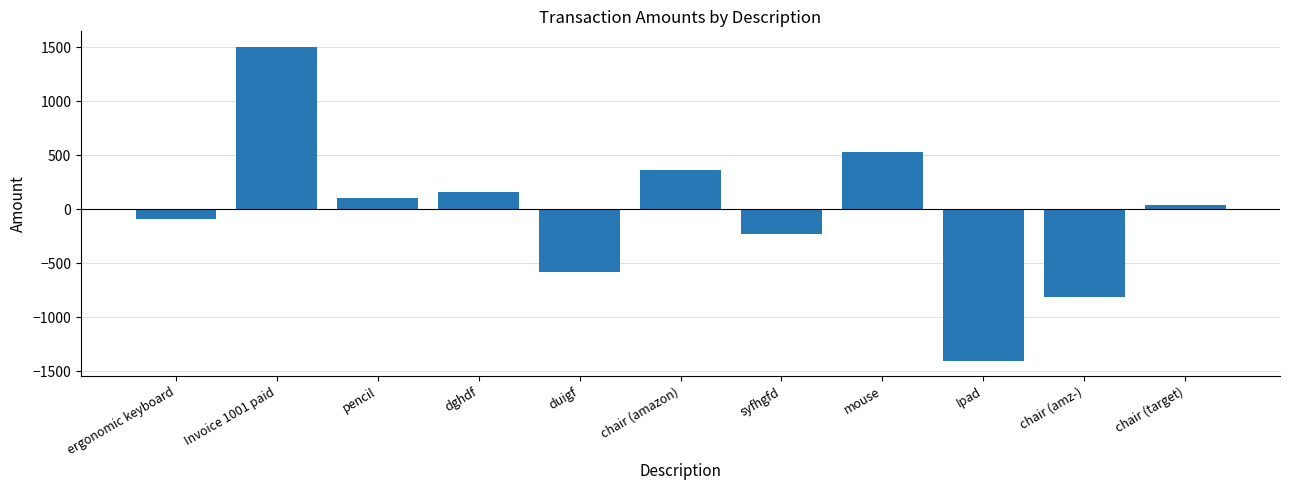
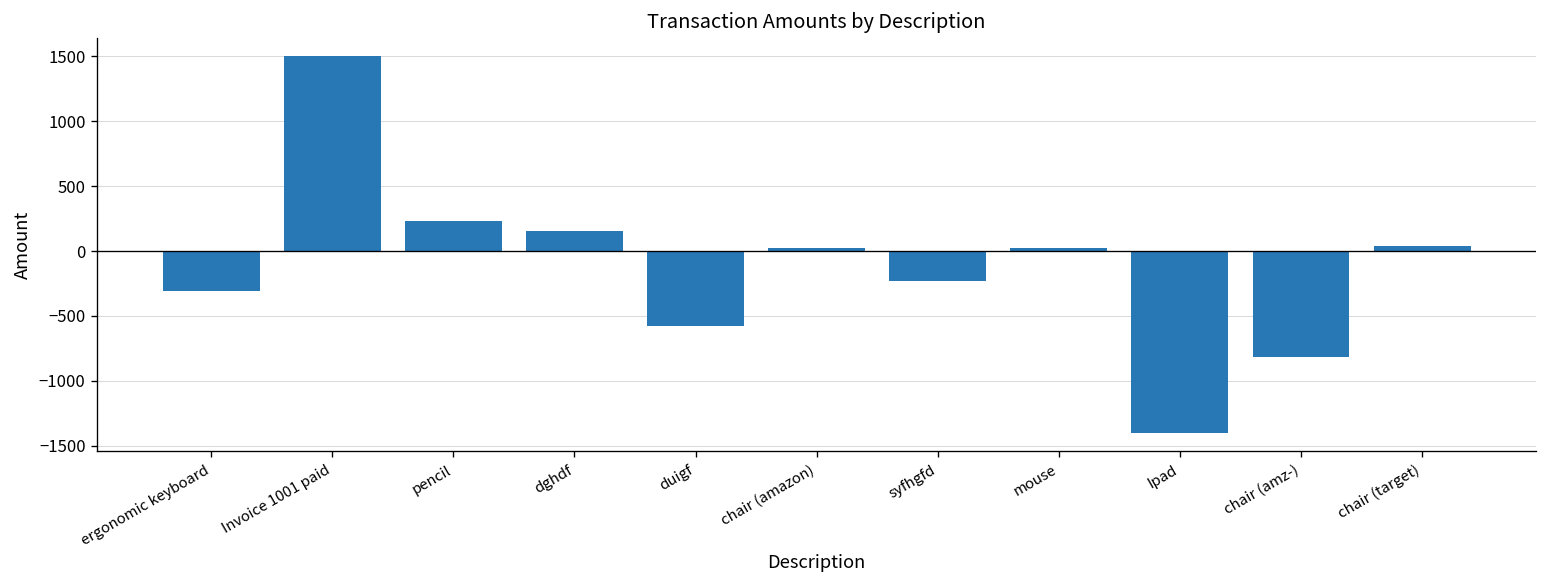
ergonomic keyboard: -90 -> -310
pencil: 100 -> 230
chair (amazon): 360 -> 20
mouse: 530 -> 20
